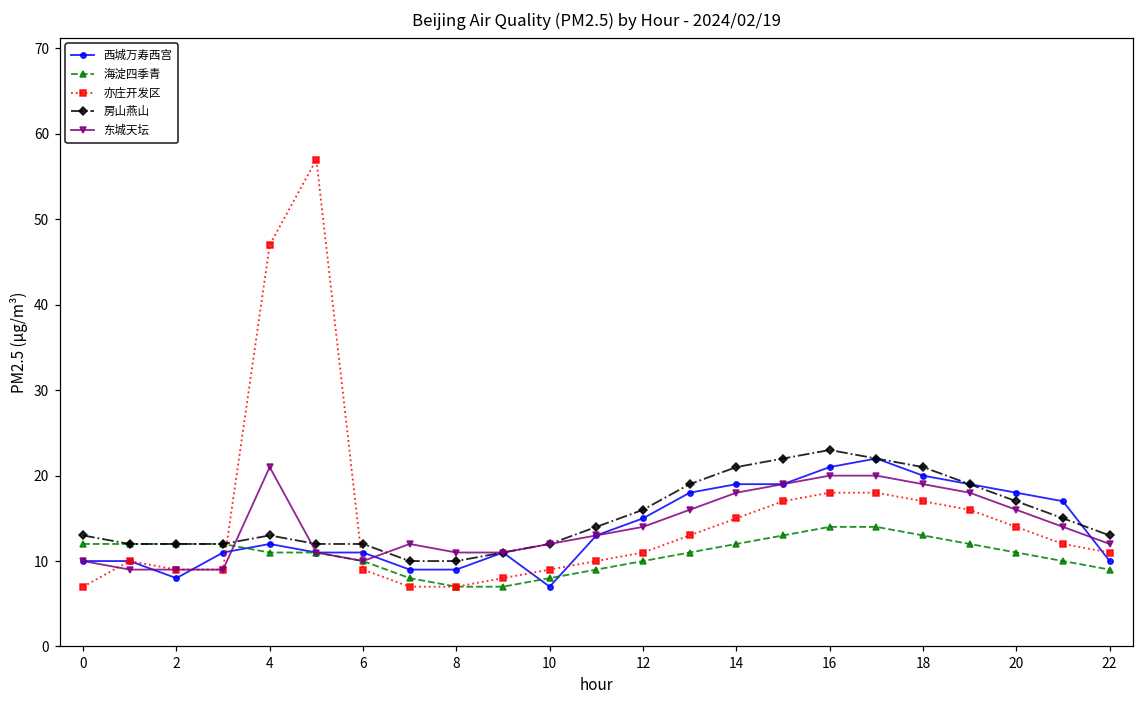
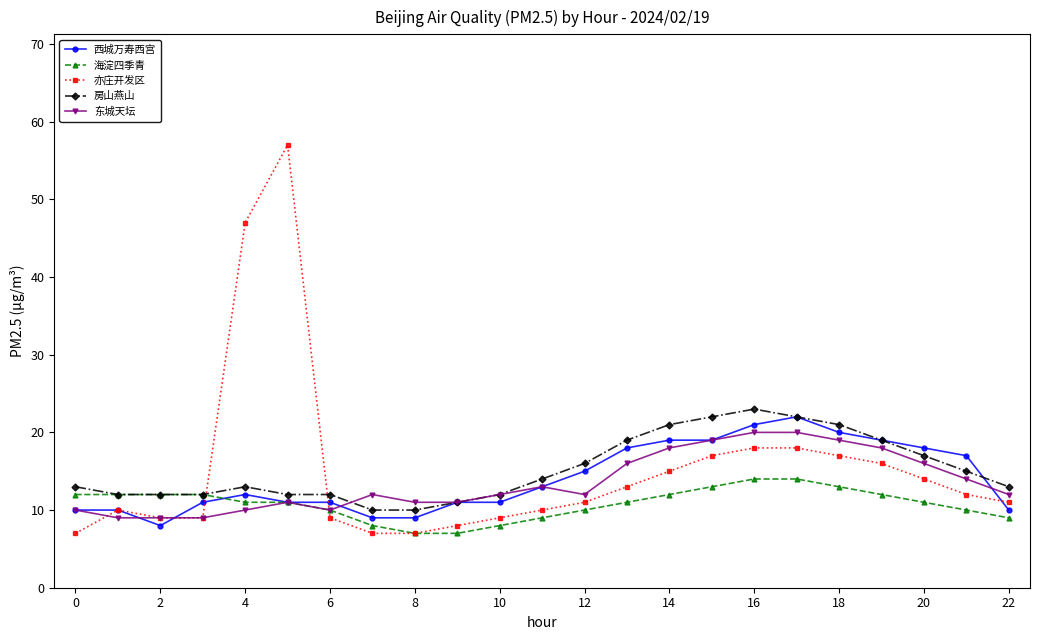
东城天坛, 4: 21 -> 10
西城万寿西宫, 10: 7 -> 11
东城天坛, 12: 14 -> 12
